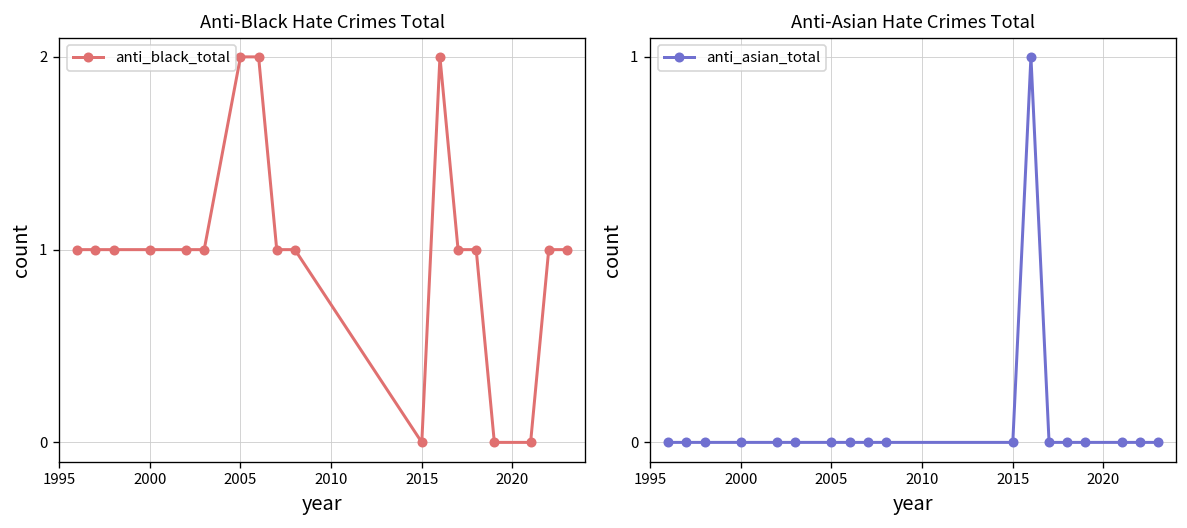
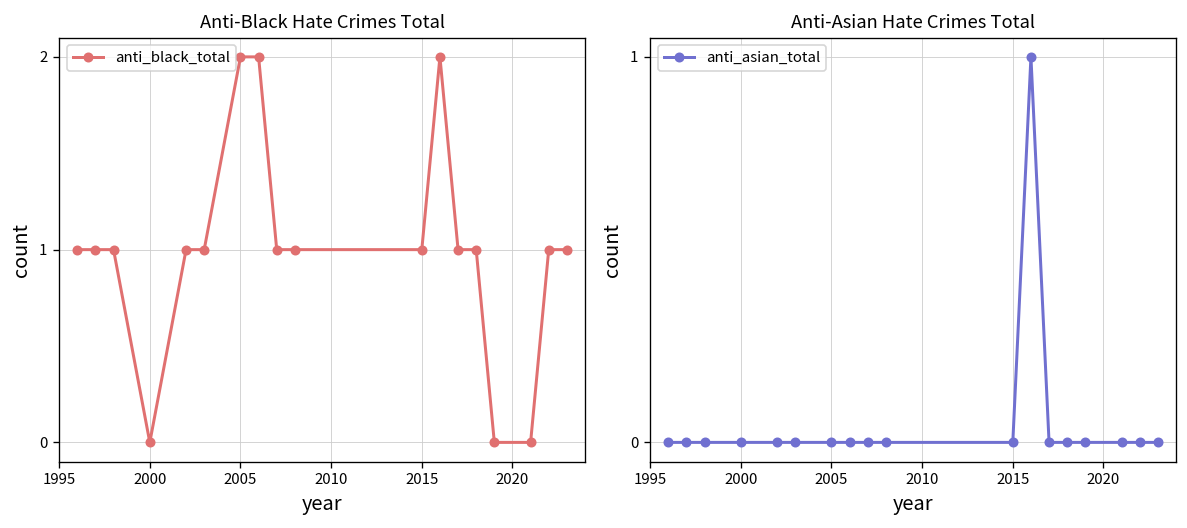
Anti-Black Hate Crimes Total, 2000: 1 -> 0
Anti-Black Hate Crimes Total, 2015: 0 -> 1
